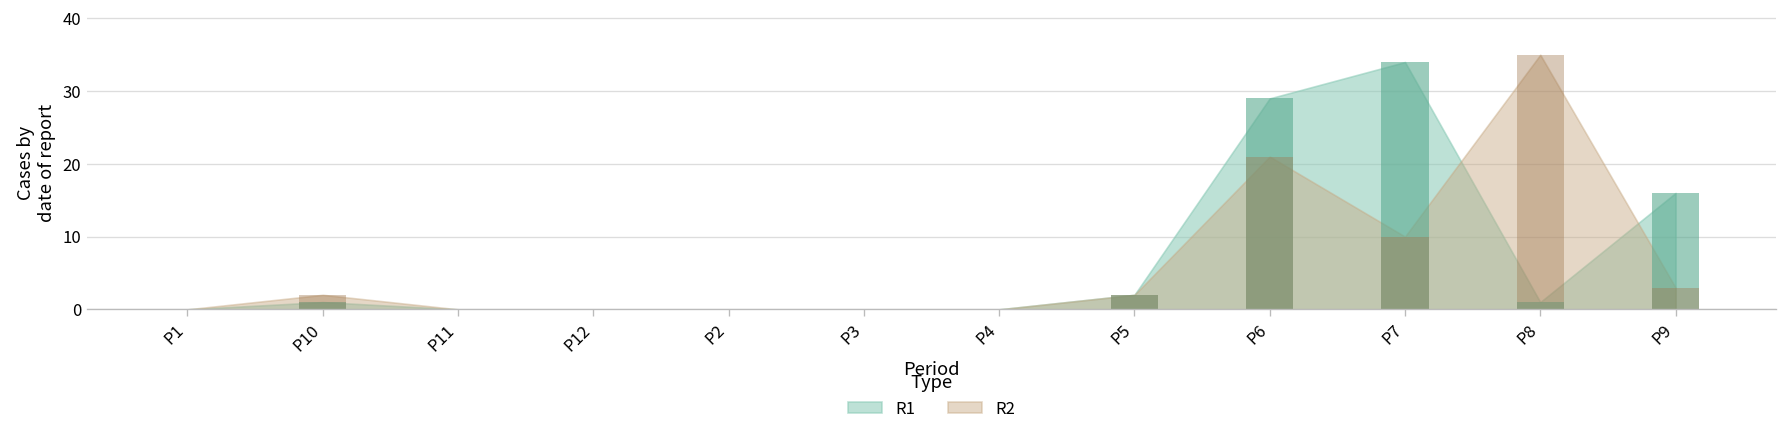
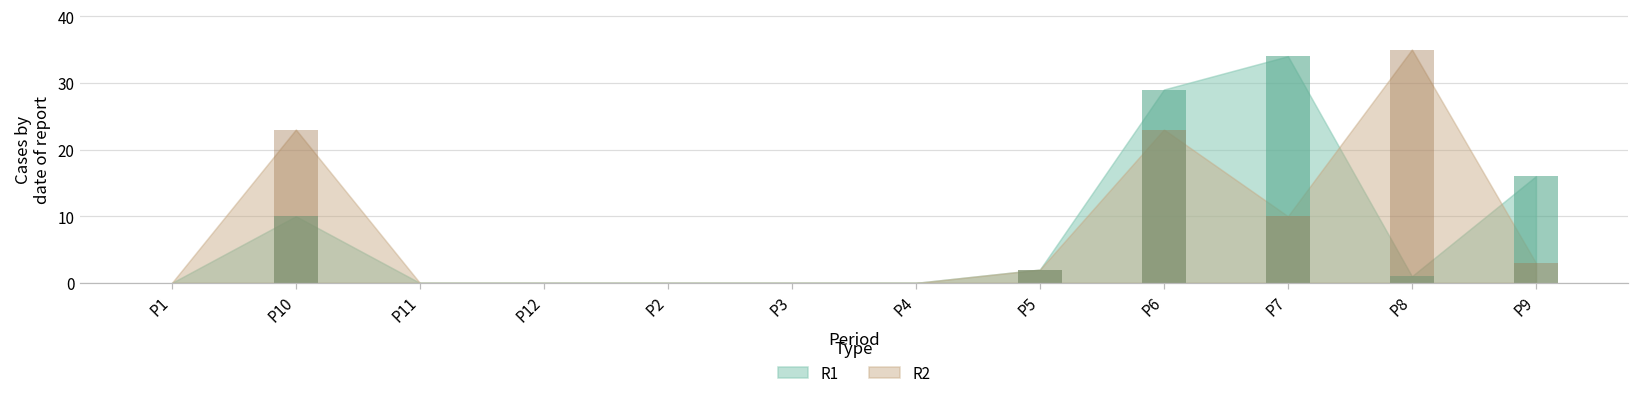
R1, P10: 1 -> 10
R2, P10: 2 -> 23
R2, P6: 21 -> 23
